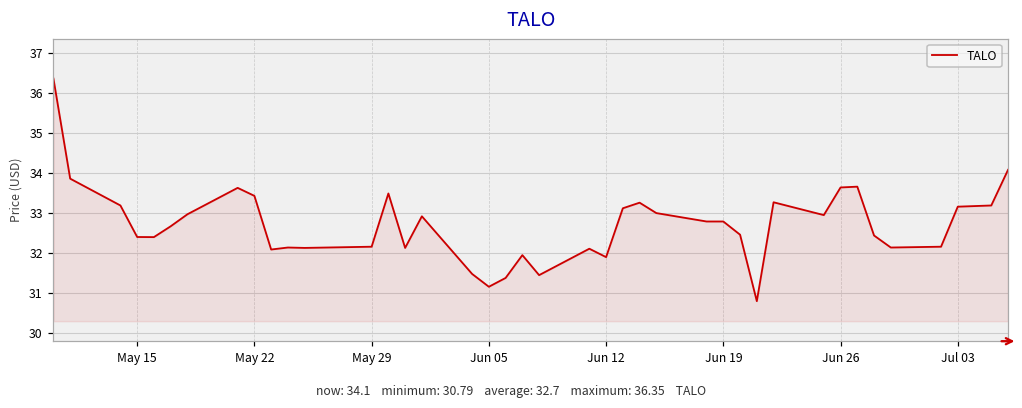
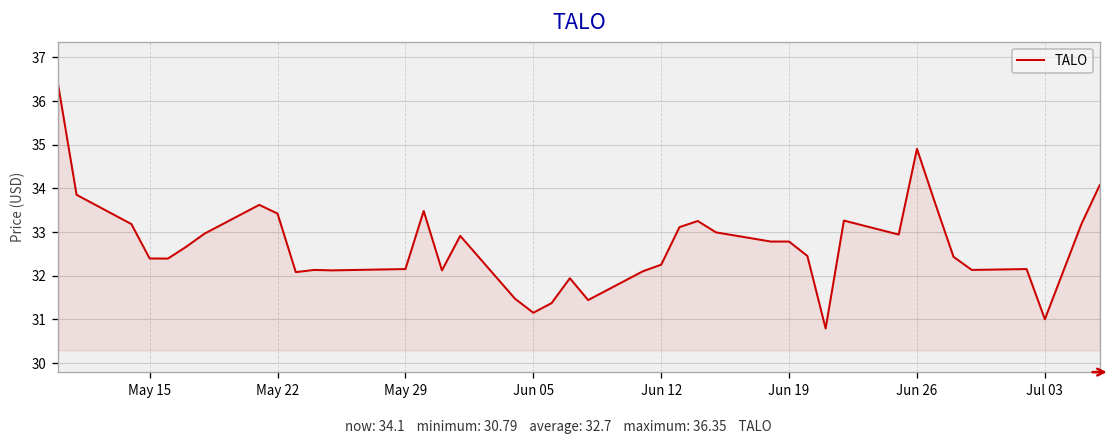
Jun 12: 31.9 -> 32.3
Jun 26: 33.6 -> 34.9
Jul 03: 33.2 -> 31.0
